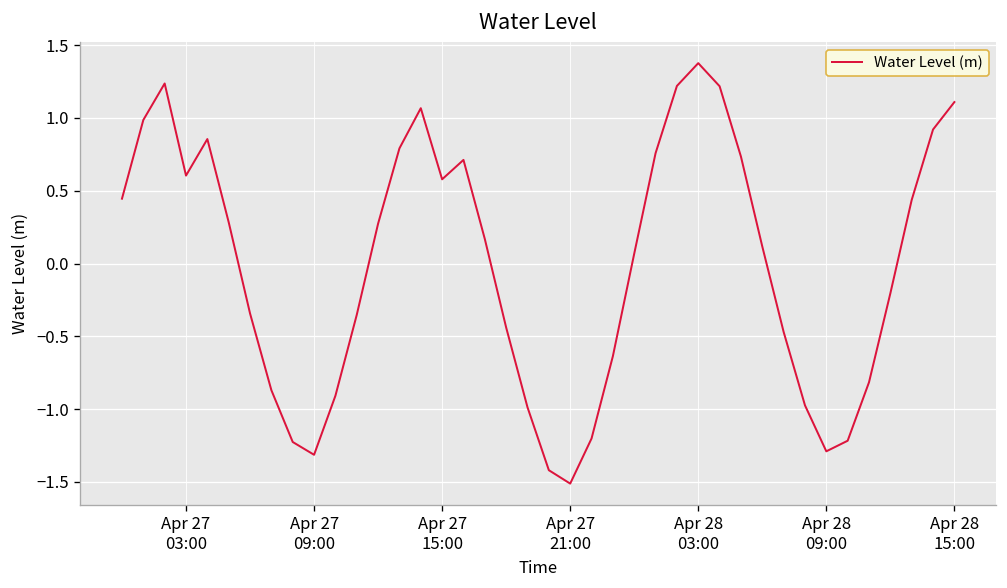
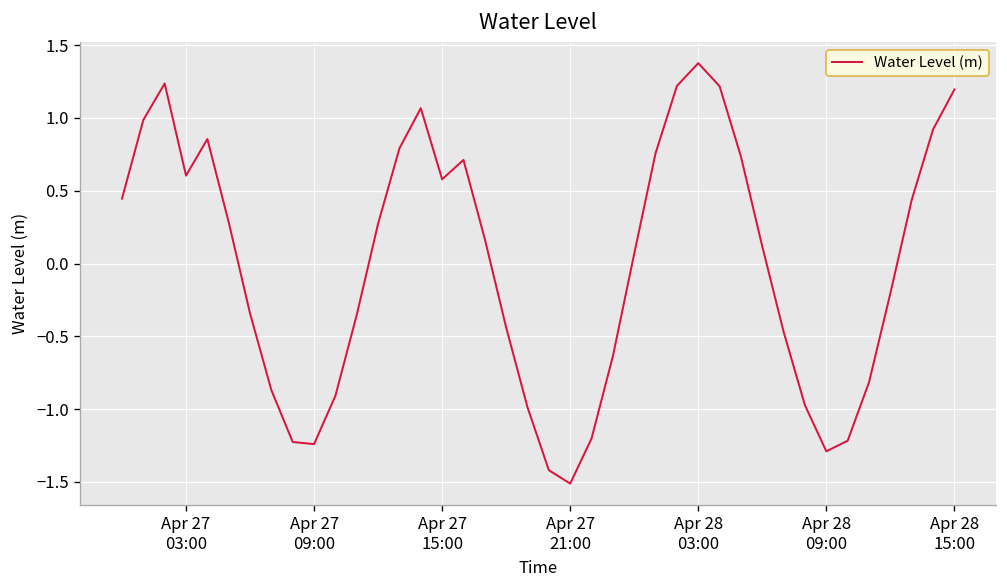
Apr 27 09:00: -1.31 -> -1.24
Apr 28 15:00: 1.11 -> 1.19
